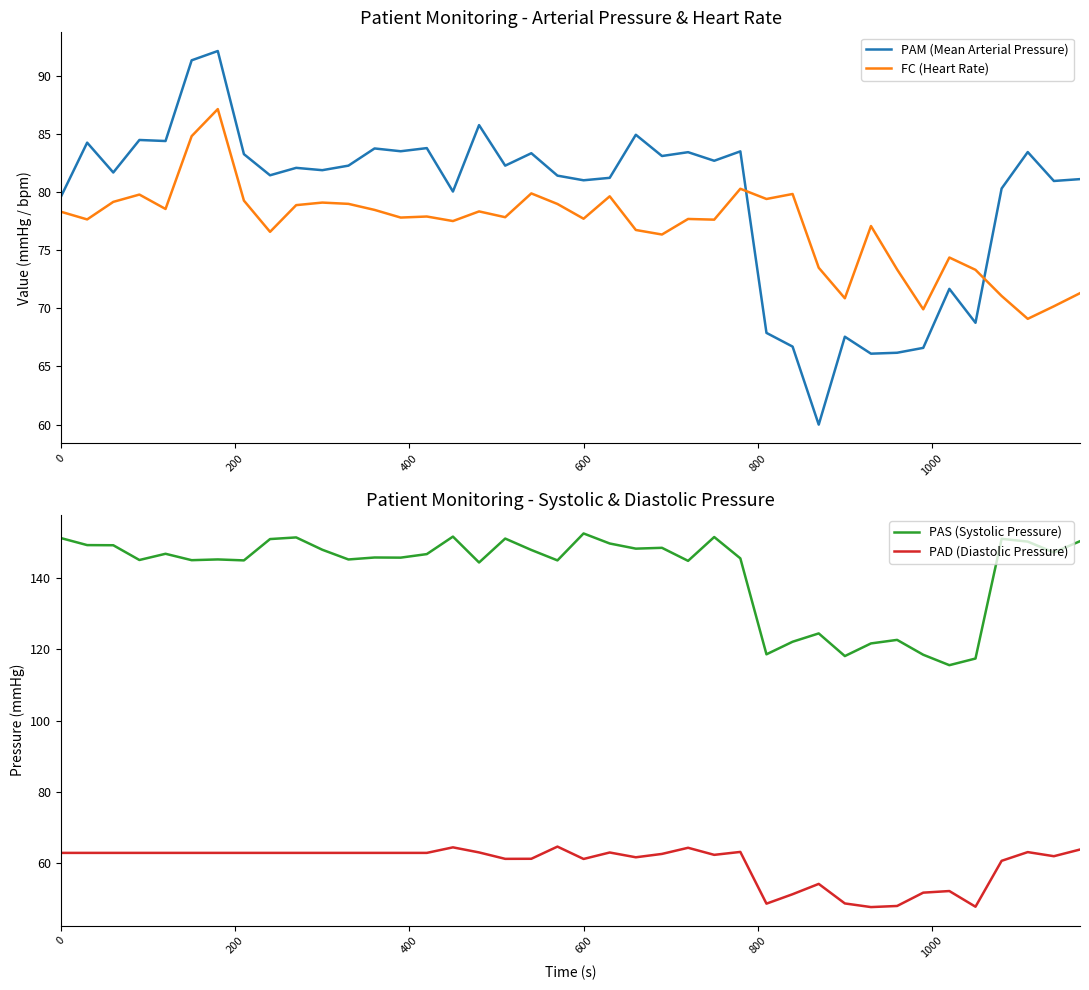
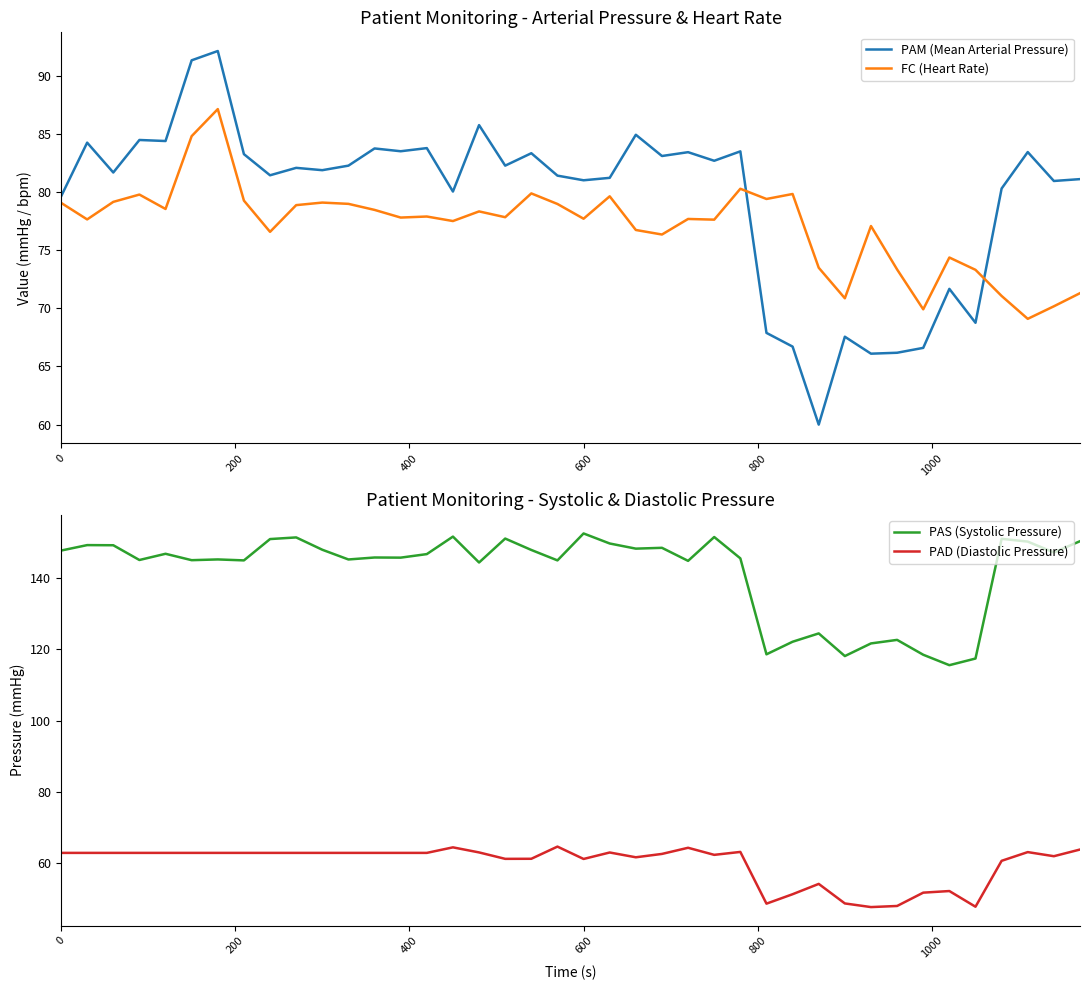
Patient Monitoring - Arterial Pressure & Heart Rate, FC (Heart Rate), 0: 78.3 -> 79.1
Patient Monitoring - Systolic & Diastolic Pressure, PAS (Systolic Pressure), 0: 151 -> 148
